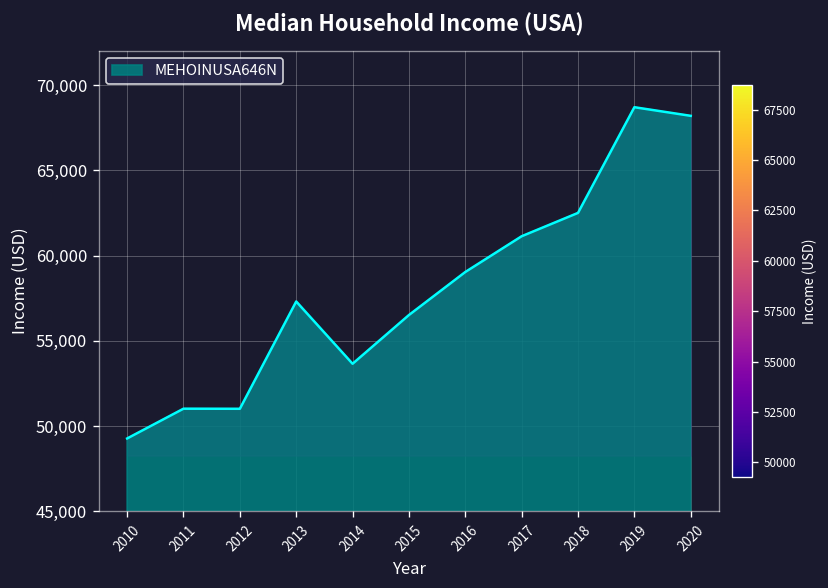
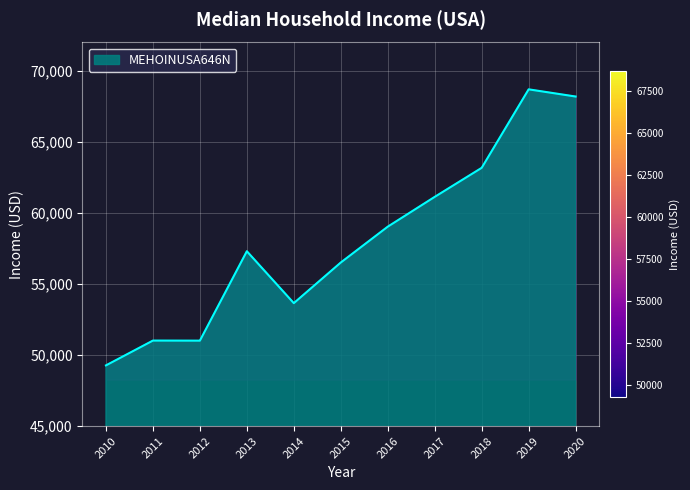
2018: 62,500 -> 63,200
